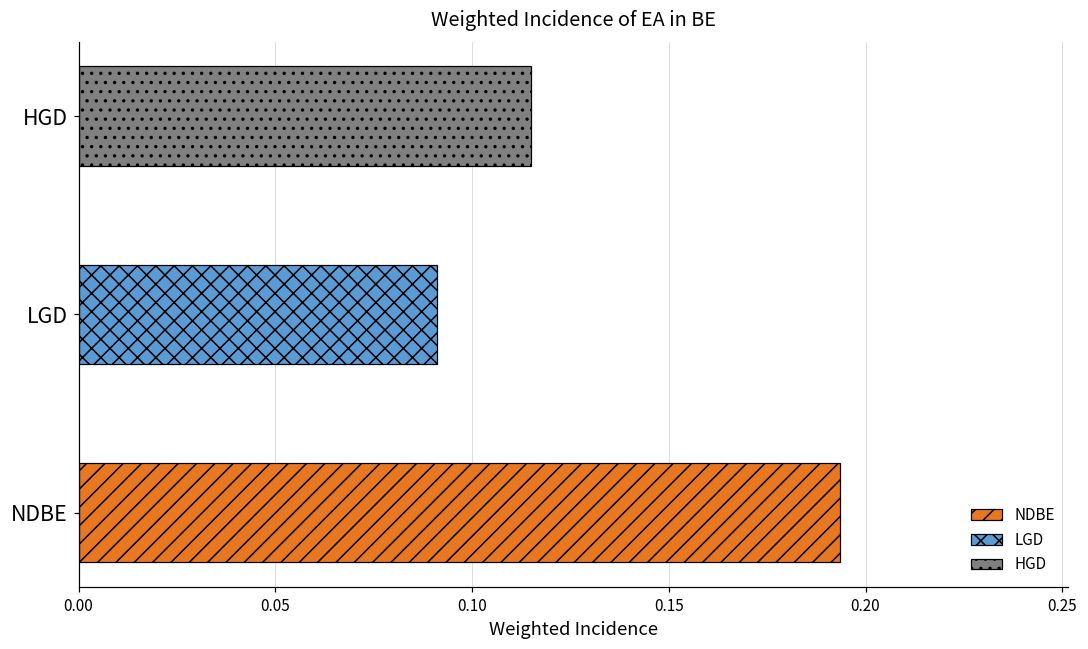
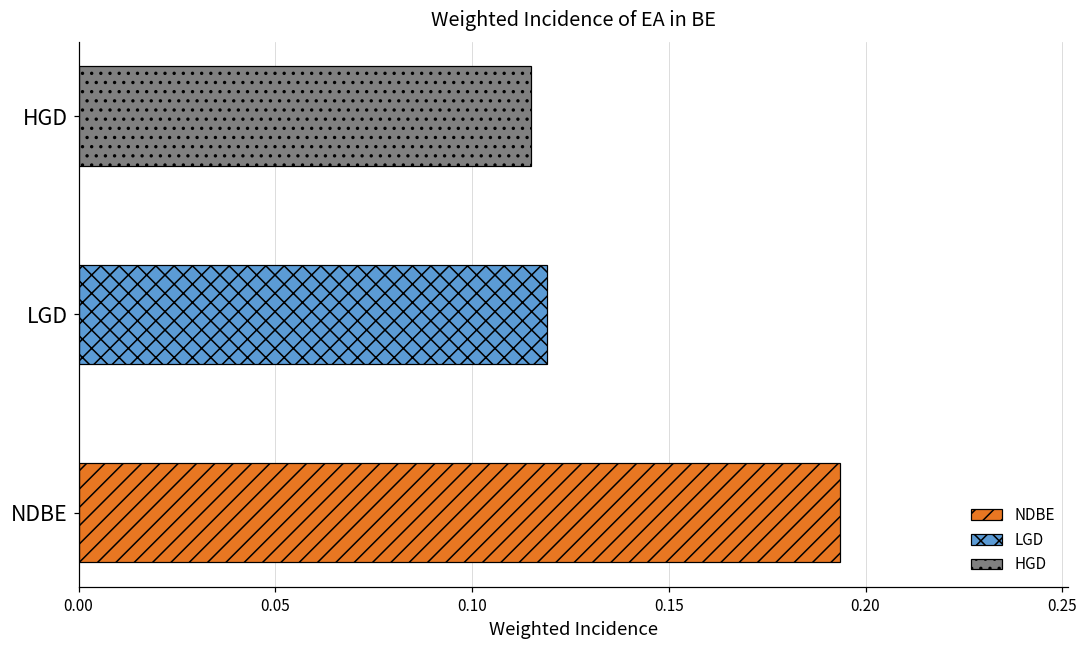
LGD: 0.091 -> 0.119
